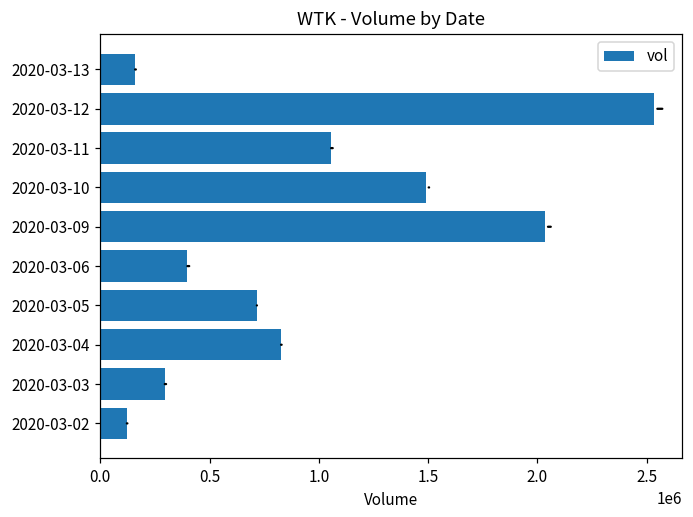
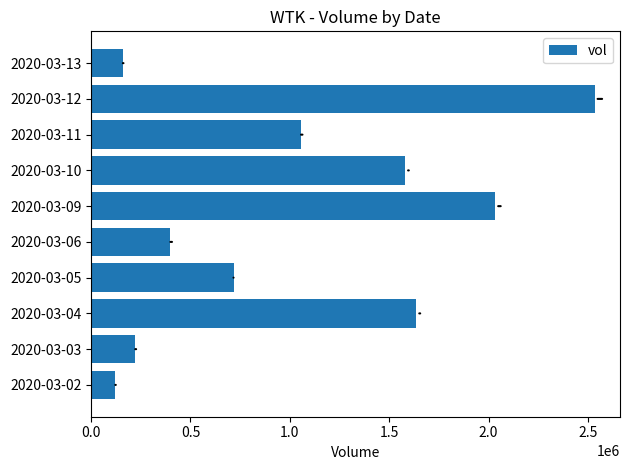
2020-03-10: 1490000 -> 1580000
2020-03-04: 830000 -> 1640000
2020-03-03: 300000 -> 220000
